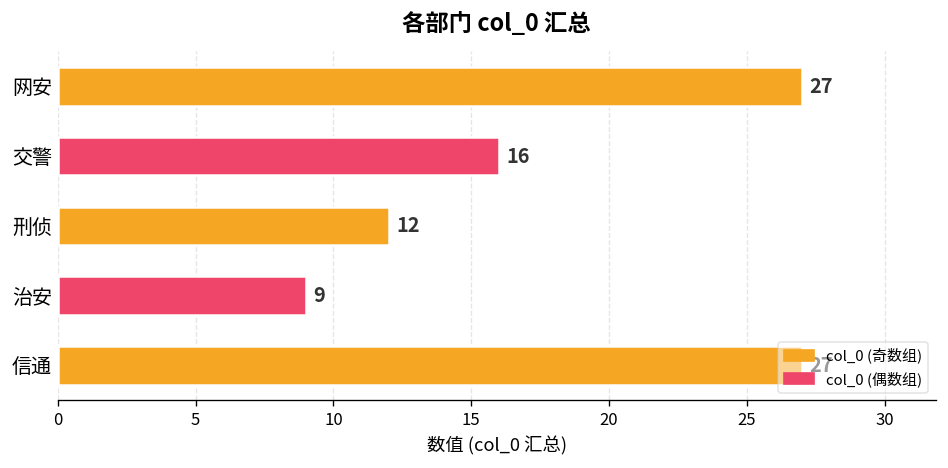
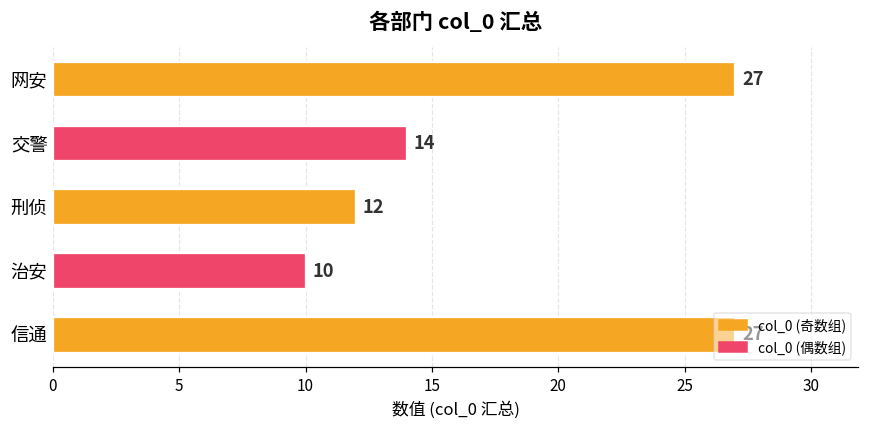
交警: 16 -> 14
治安: 9 -> 10
